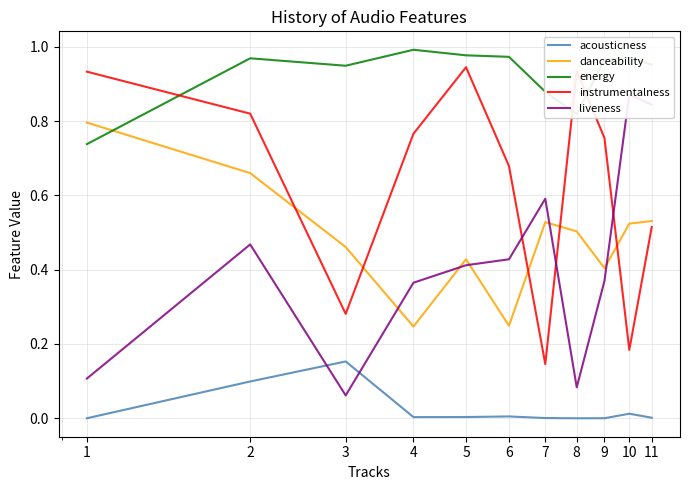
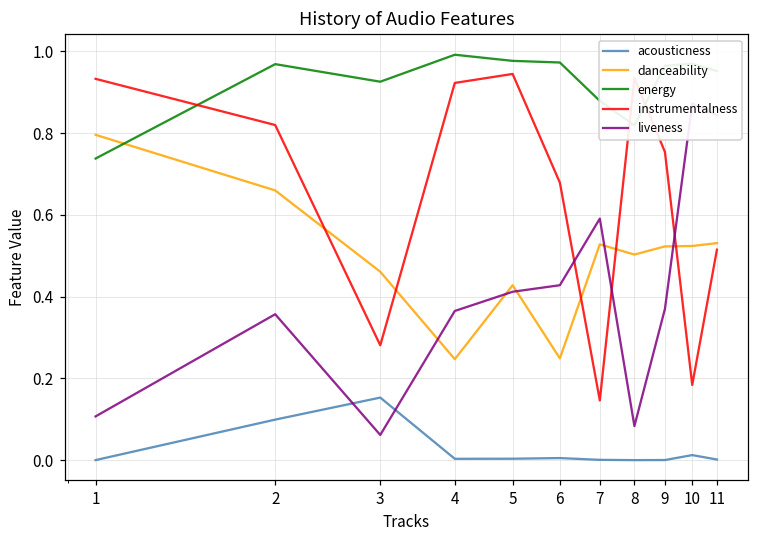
liveness, 2: 0.47 -> 0.36
energy, 3: 0.95 -> 0.93
instrumentalness, 4: 0.77 -> 0.92
danceability, 9: 0.40 -> 0.52
